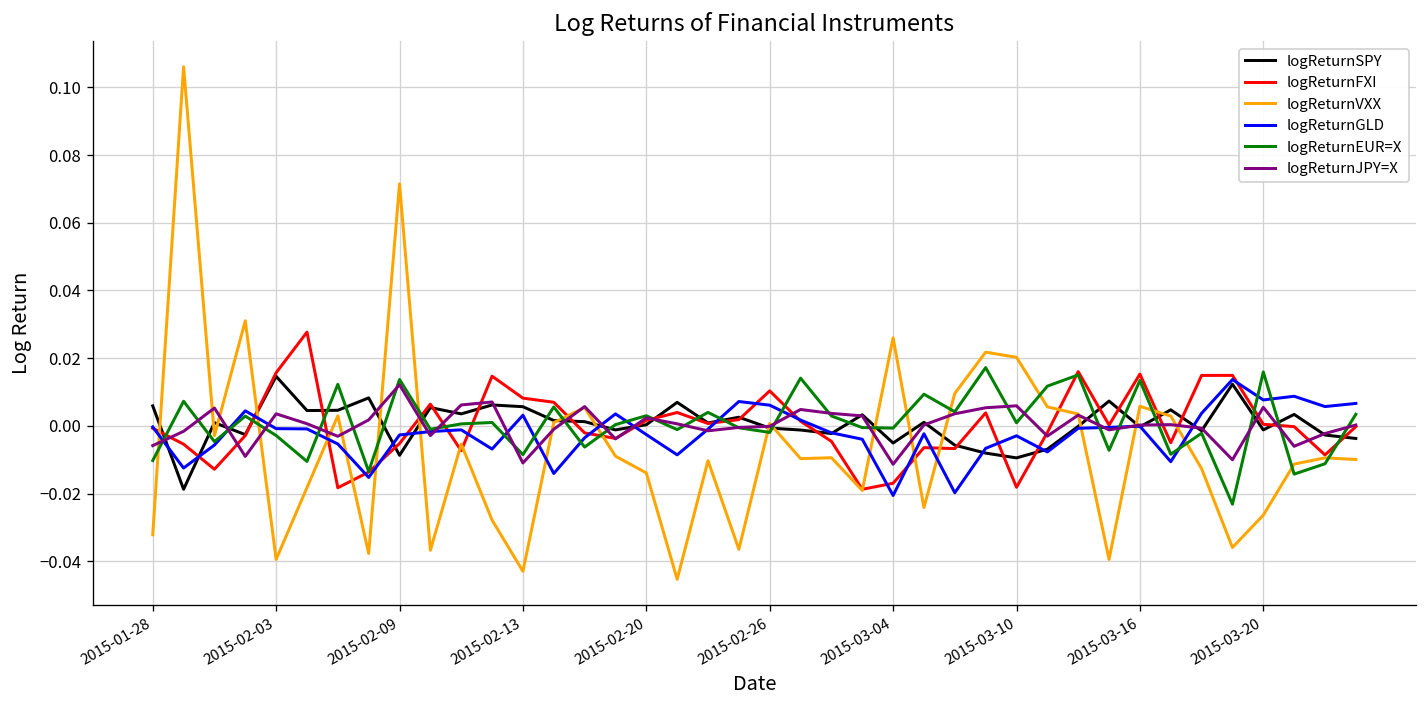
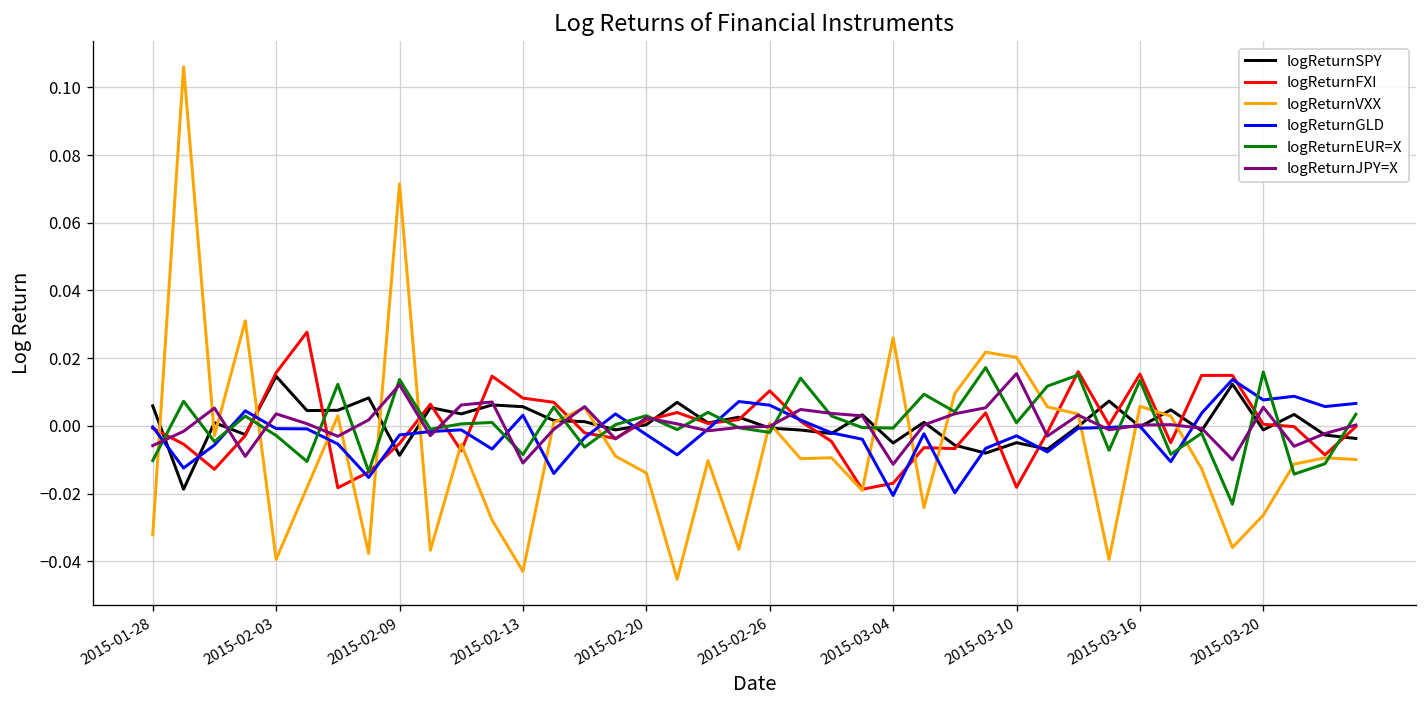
logReturnSPY, 2015-03-10: -0.009 -> -0.005
logReturnJPY=X, 2015-03-10: 0.006 -> 0.015
